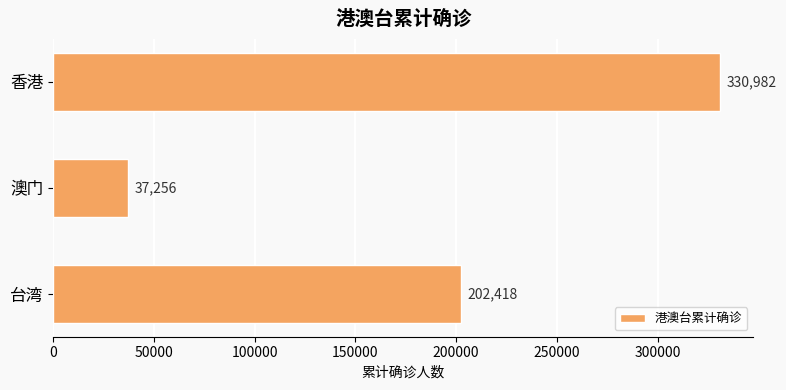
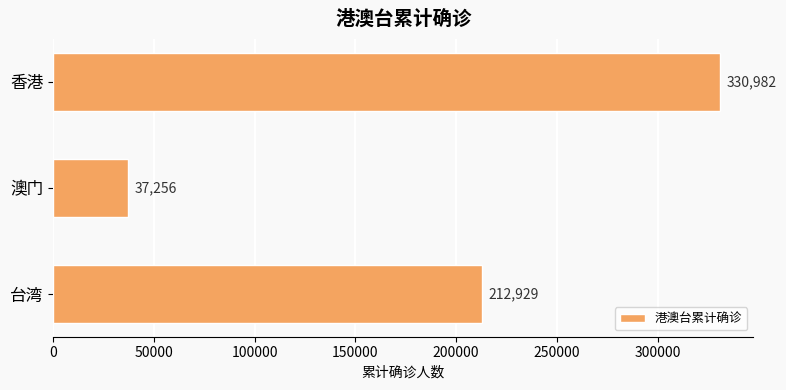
台湾: 202,418 -> 212,929
